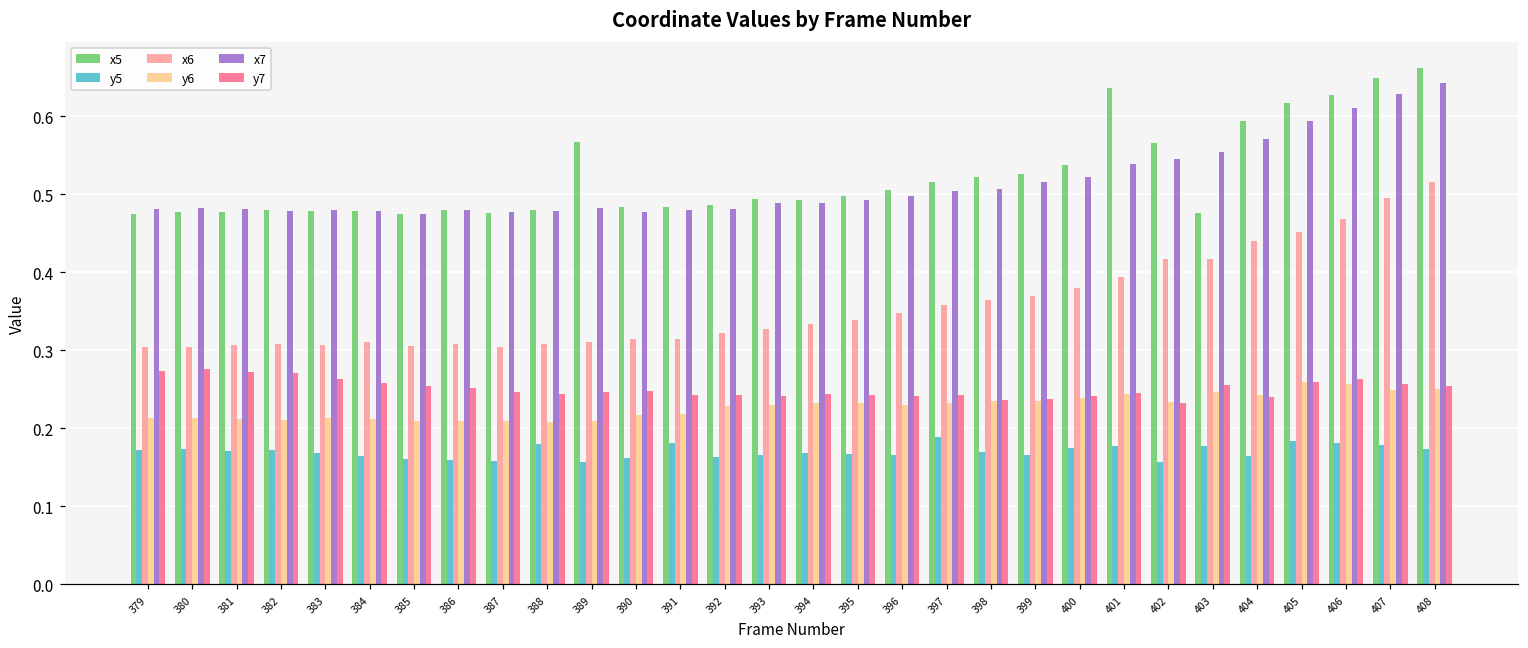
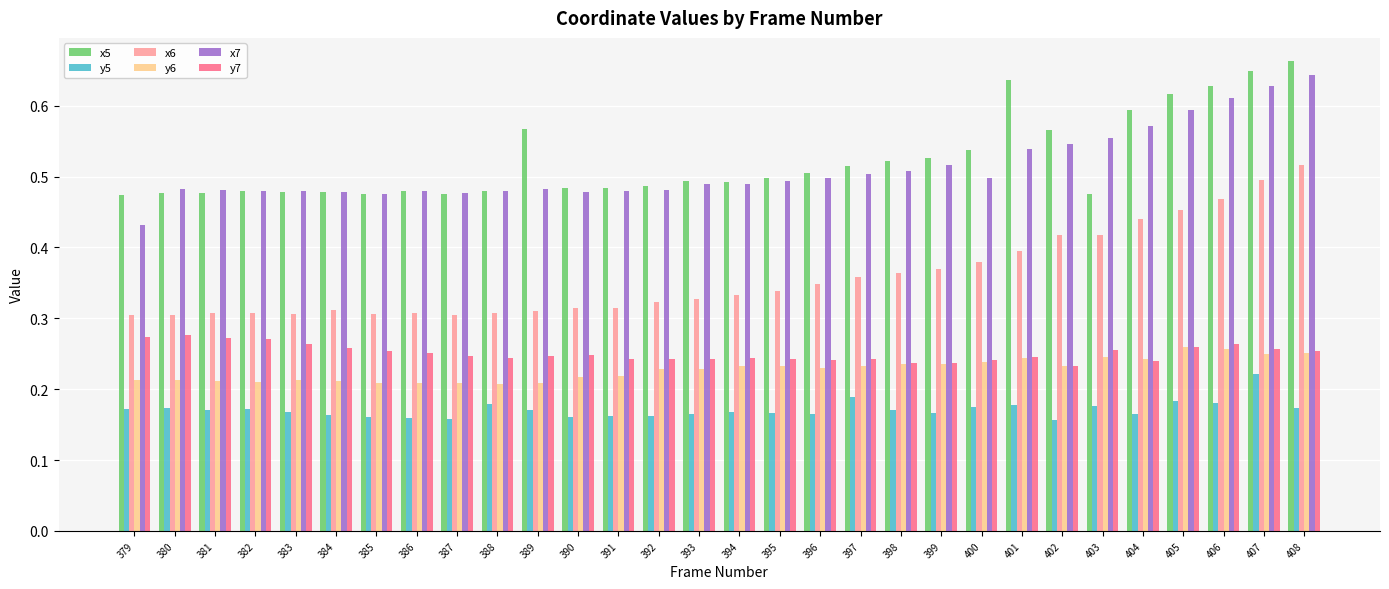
x7, 379: 0.48 -> 0.43
y5, 389: 0.16 -> 0.17
y5, 391: 0.18 -> 0.16
x7, 400: 0.52 -> 0.50
y5, 407: 0.18 -> 0.22
